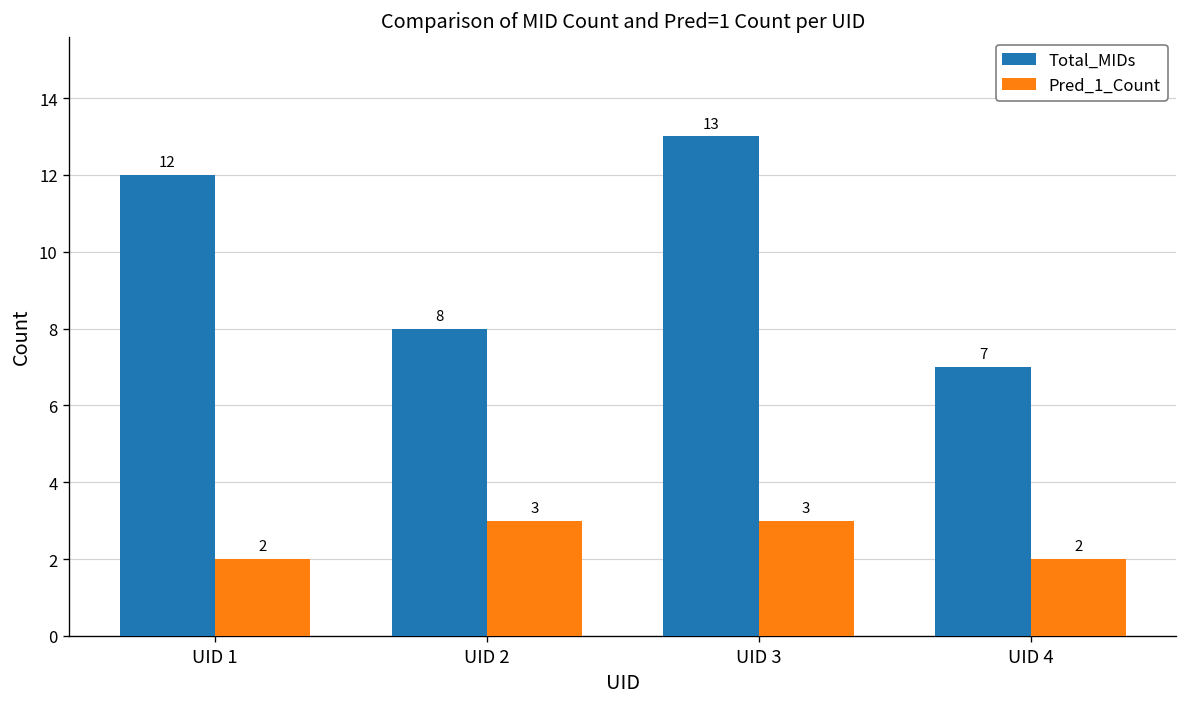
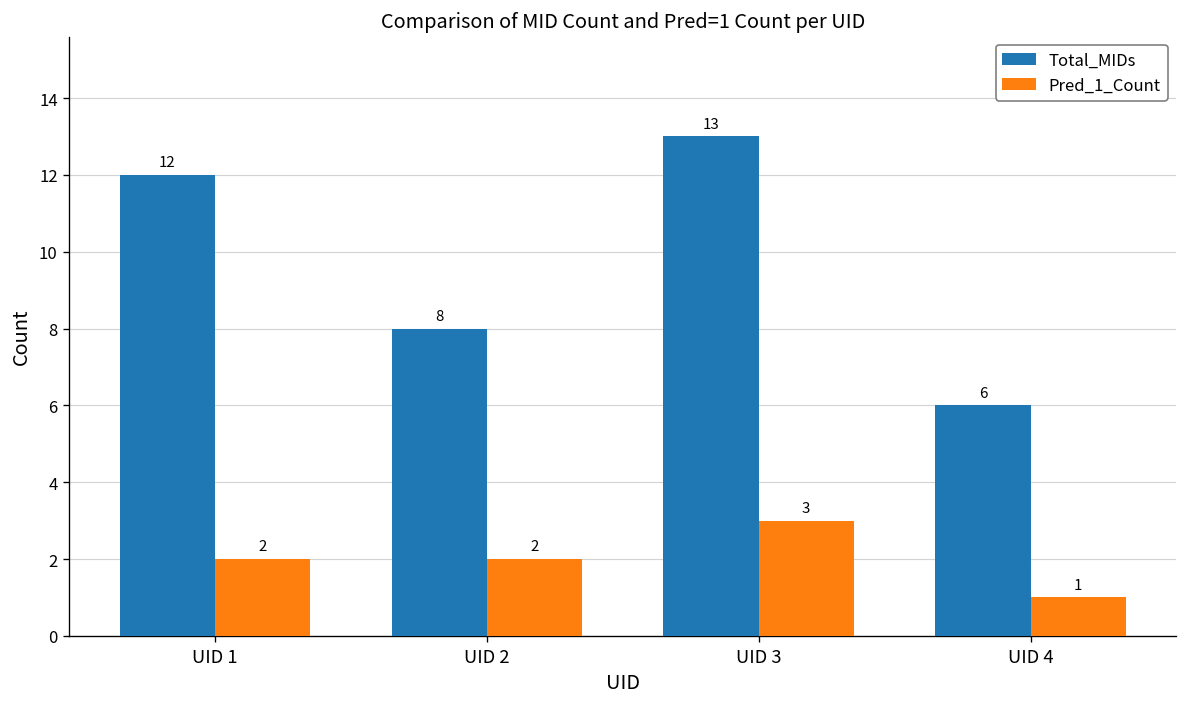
Pred_1_Count, UID 2: 3 -> 2
Total_MIDs, UID 4: 7 -> 6
Pred_1_Count, UID 4: 2 -> 1
